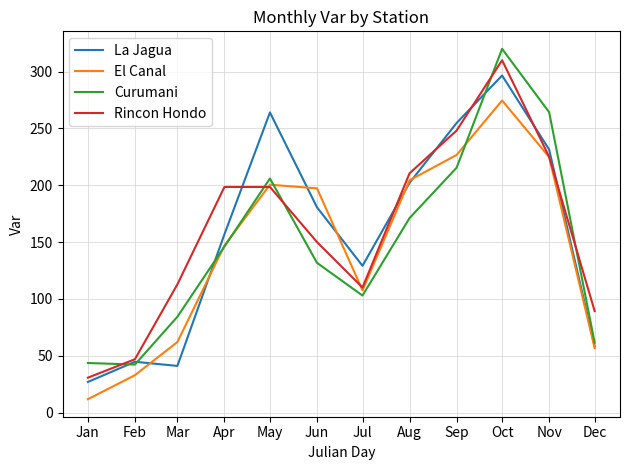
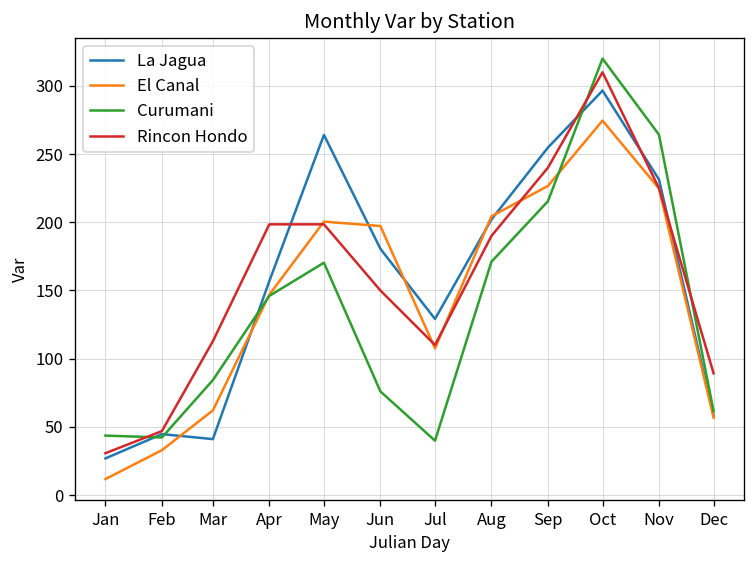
Curumani, May: 206 -> 170
Curumani, Jun: 132 -> 76
Curumani, Jul: 103 -> 40
Rincon Hondo, Aug: 211 -> 190
Rincon Hondo, Sep: 248 -> 240
